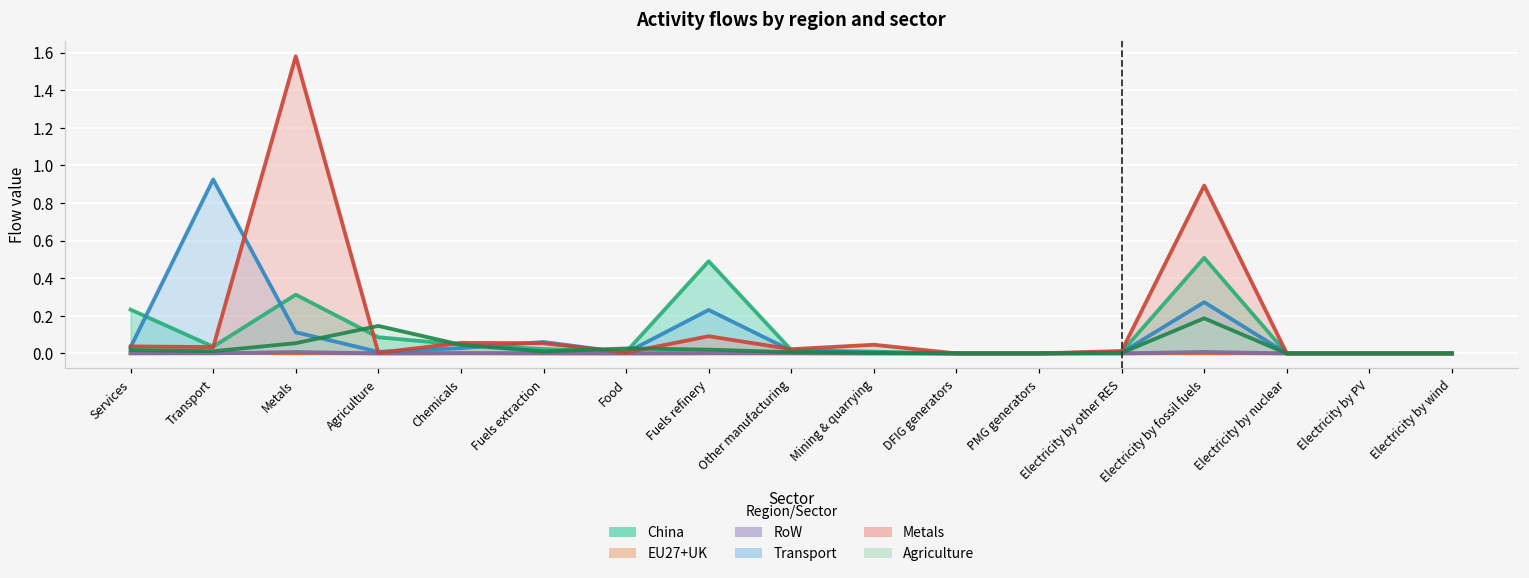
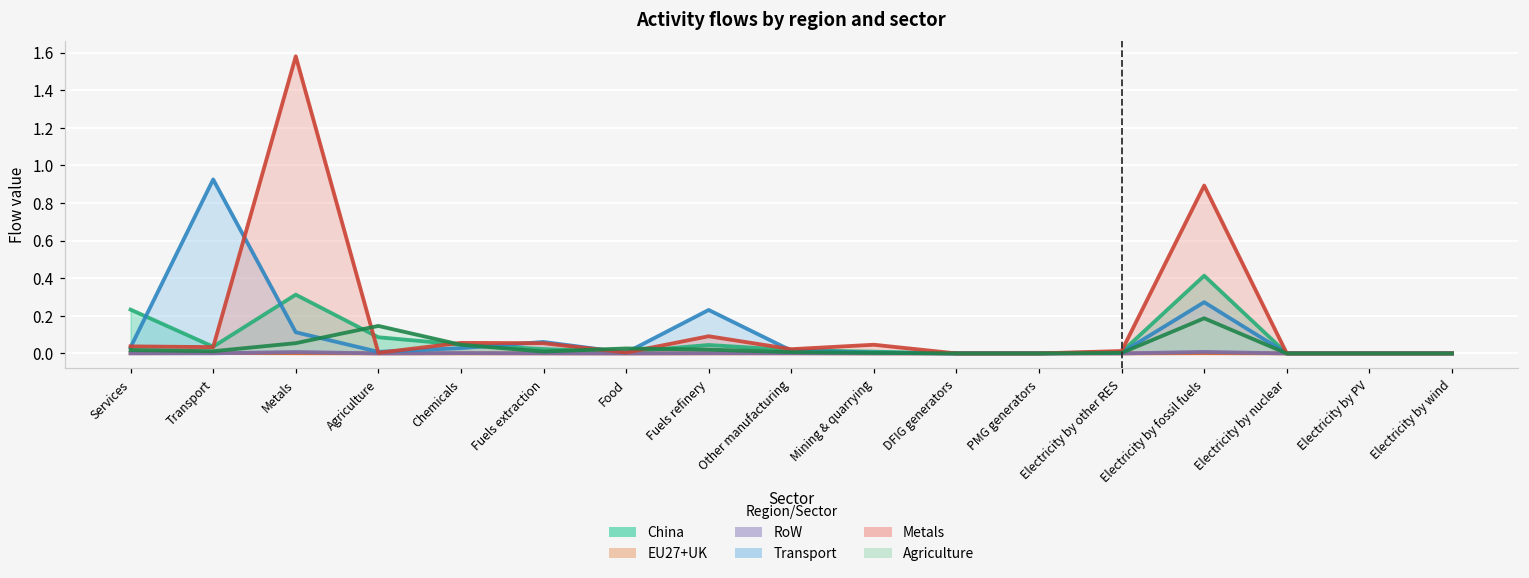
China, Fuels refinery: 0.49 -> 0.04
China, Electricity by fossil fuels: 0.51 -> 0.41
